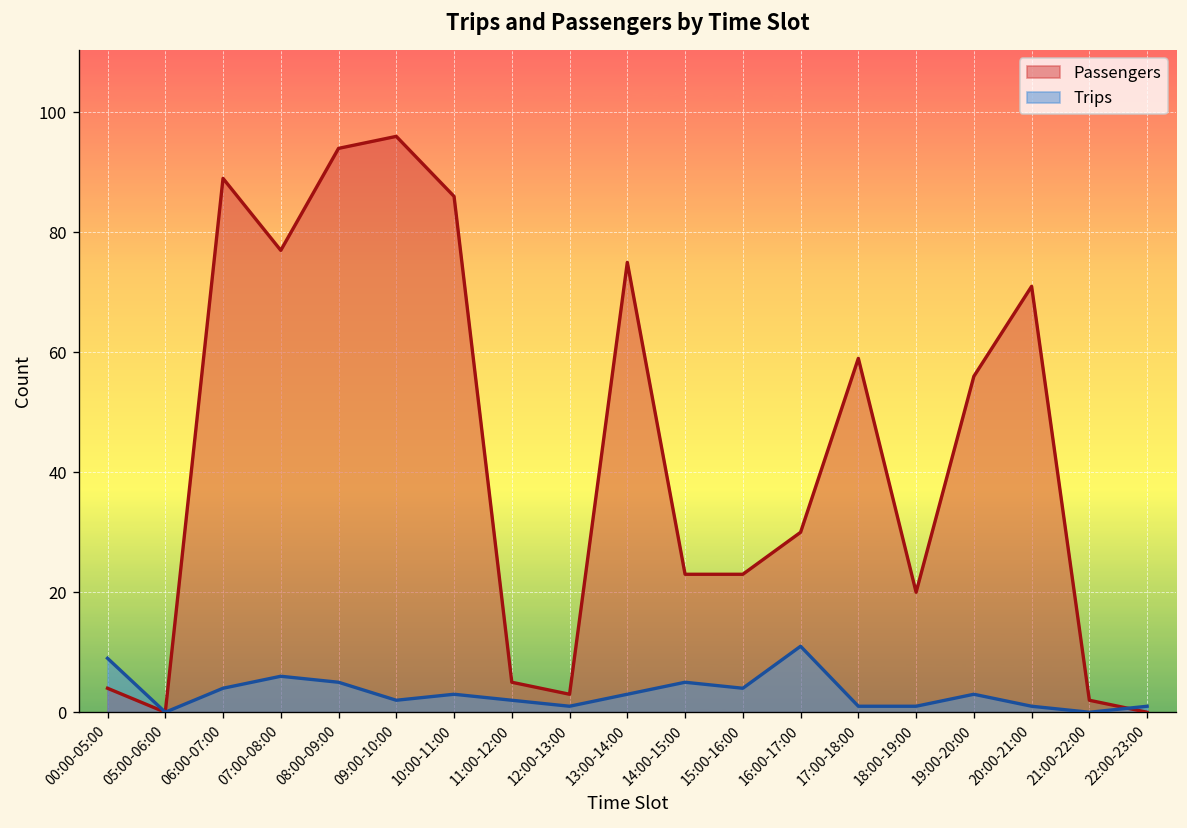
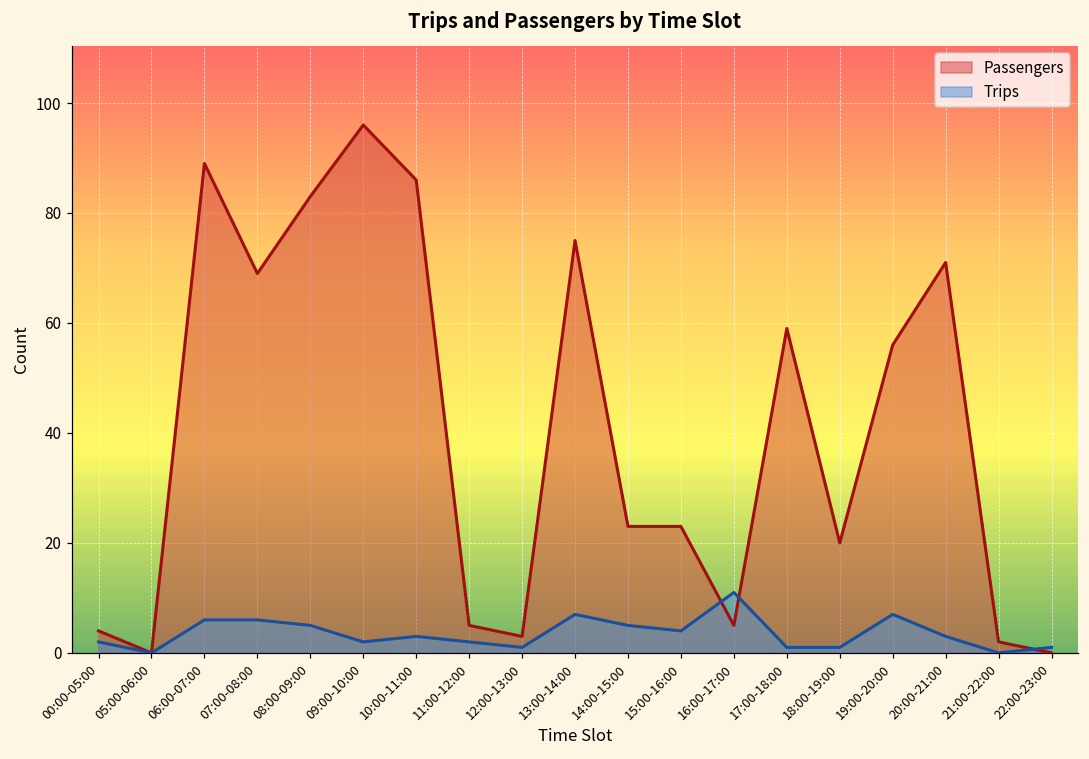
Trips, 00:00-05:00: 9 -> 2
Trips, 06:00-07:00: 4 -> 6
Passengers, 07:00-08:00: 77 -> 69
Passengers, 08:00-09:00: 94 -> 83
Trips, 13:00-14:00: 3 -> 7
Passengers, 16:00-17:00: 30 -> 5
Trips, 19:00-20:00: 3 -> 7
Trips, 20:00-21:00: 1 -> 3
